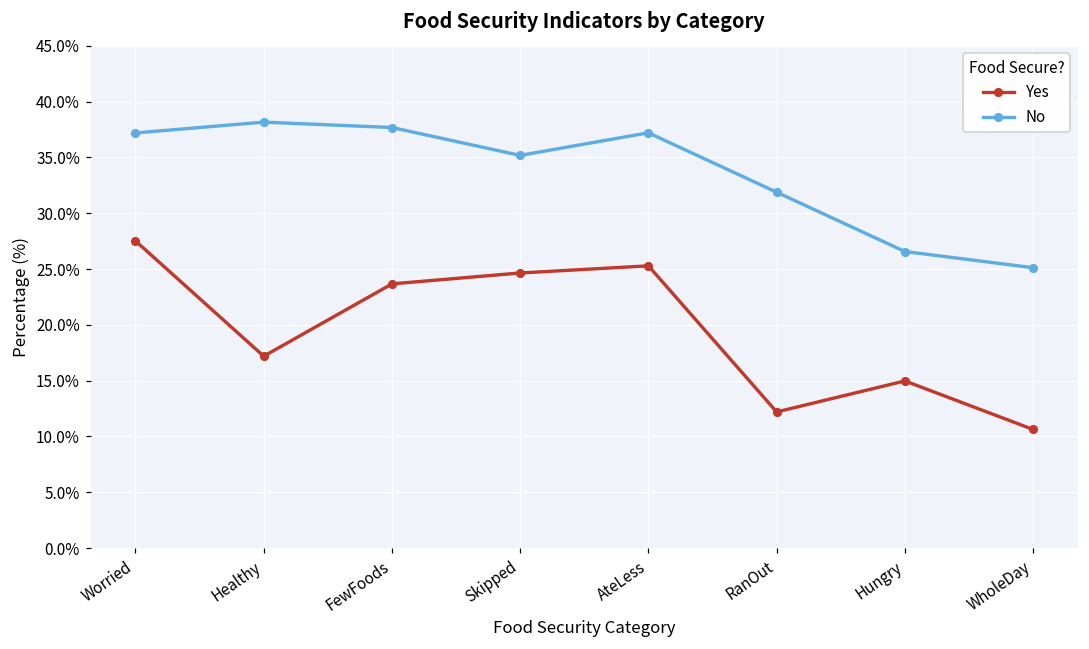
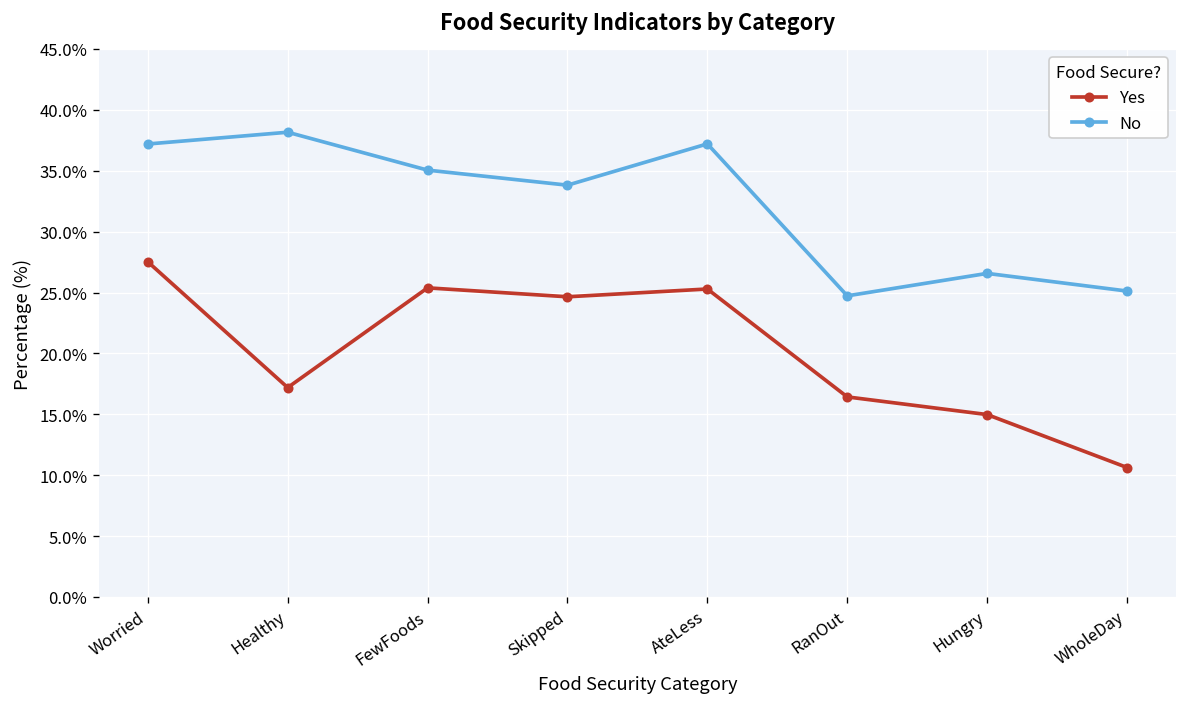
Yes, FewFoods: 23.7% -> 25.4%
No, FewFoods: 37.7% -> 35.1%
No, Skipped: 35.2% -> 33.8%
Yes, RanOut: 12.2% -> 16.4%
No, RanOut: 31.9% -> 24.7%
